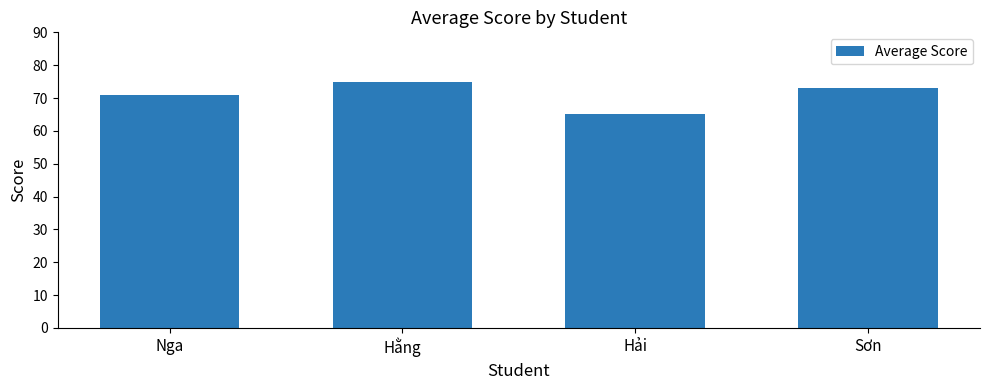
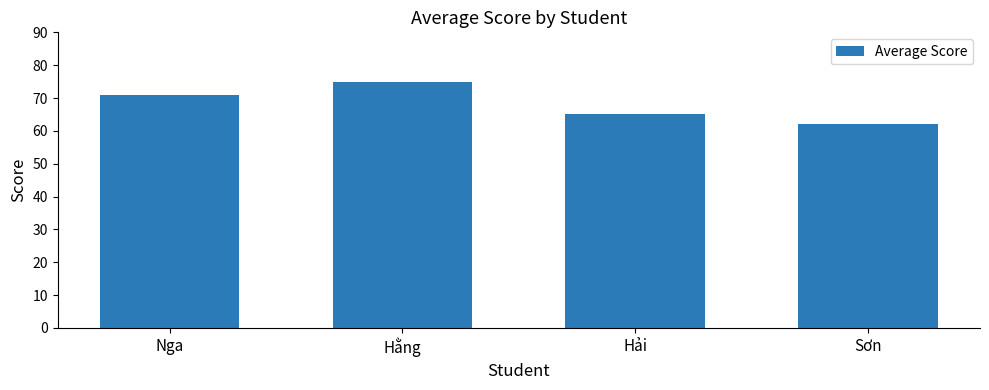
Sơn: 73 -> 62
